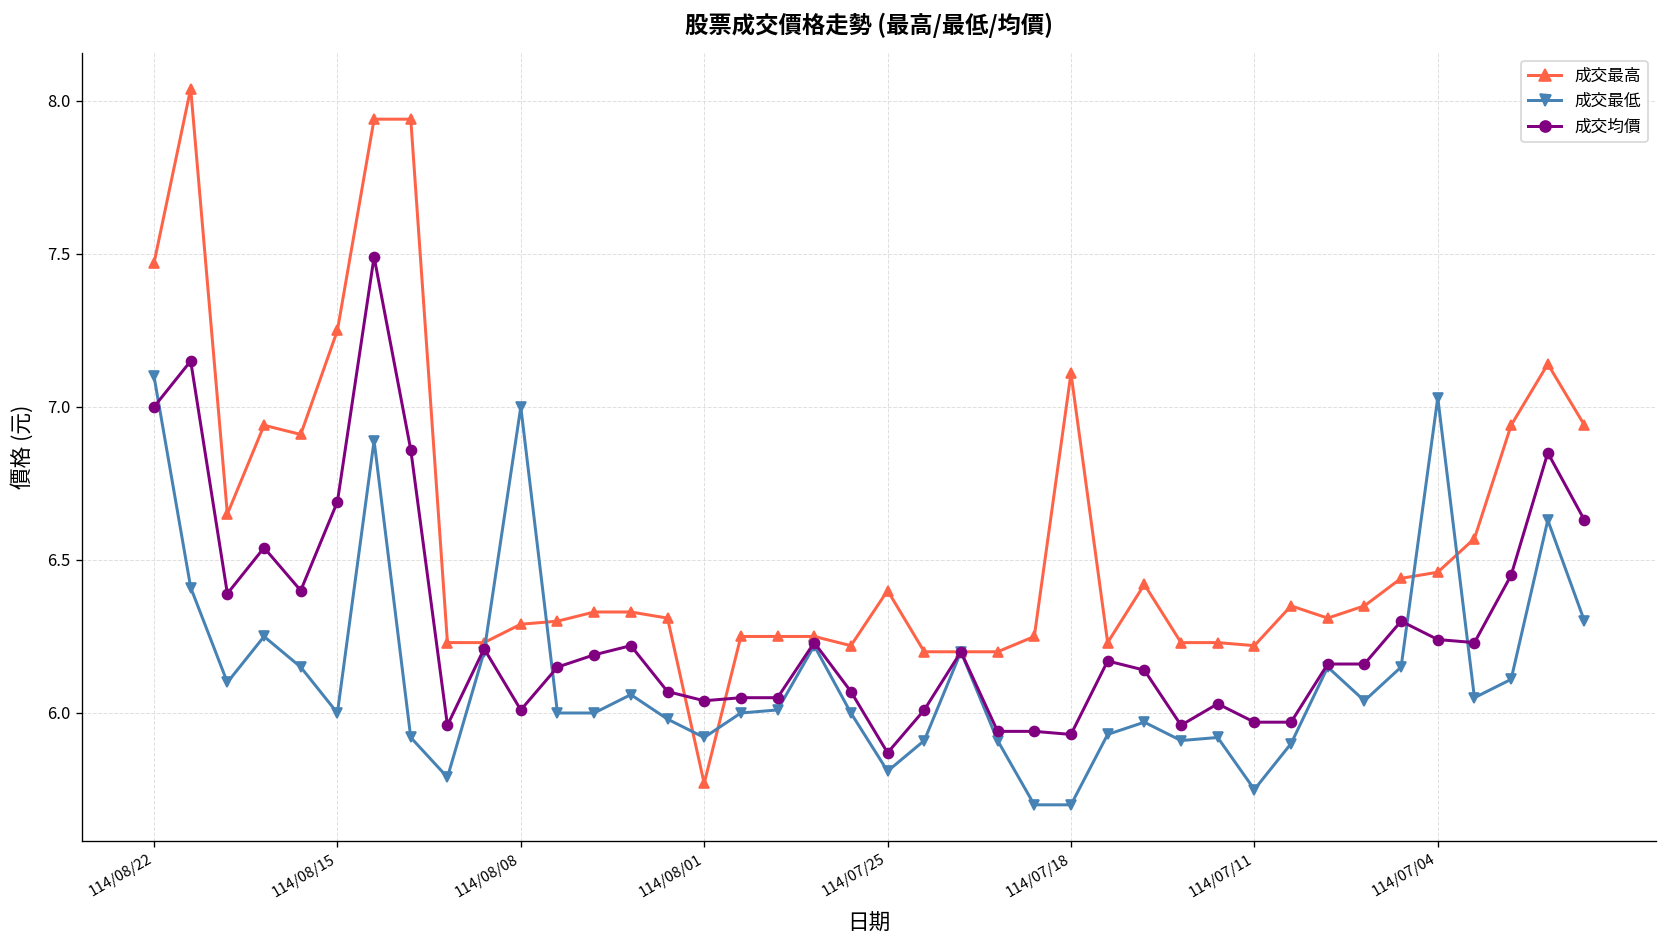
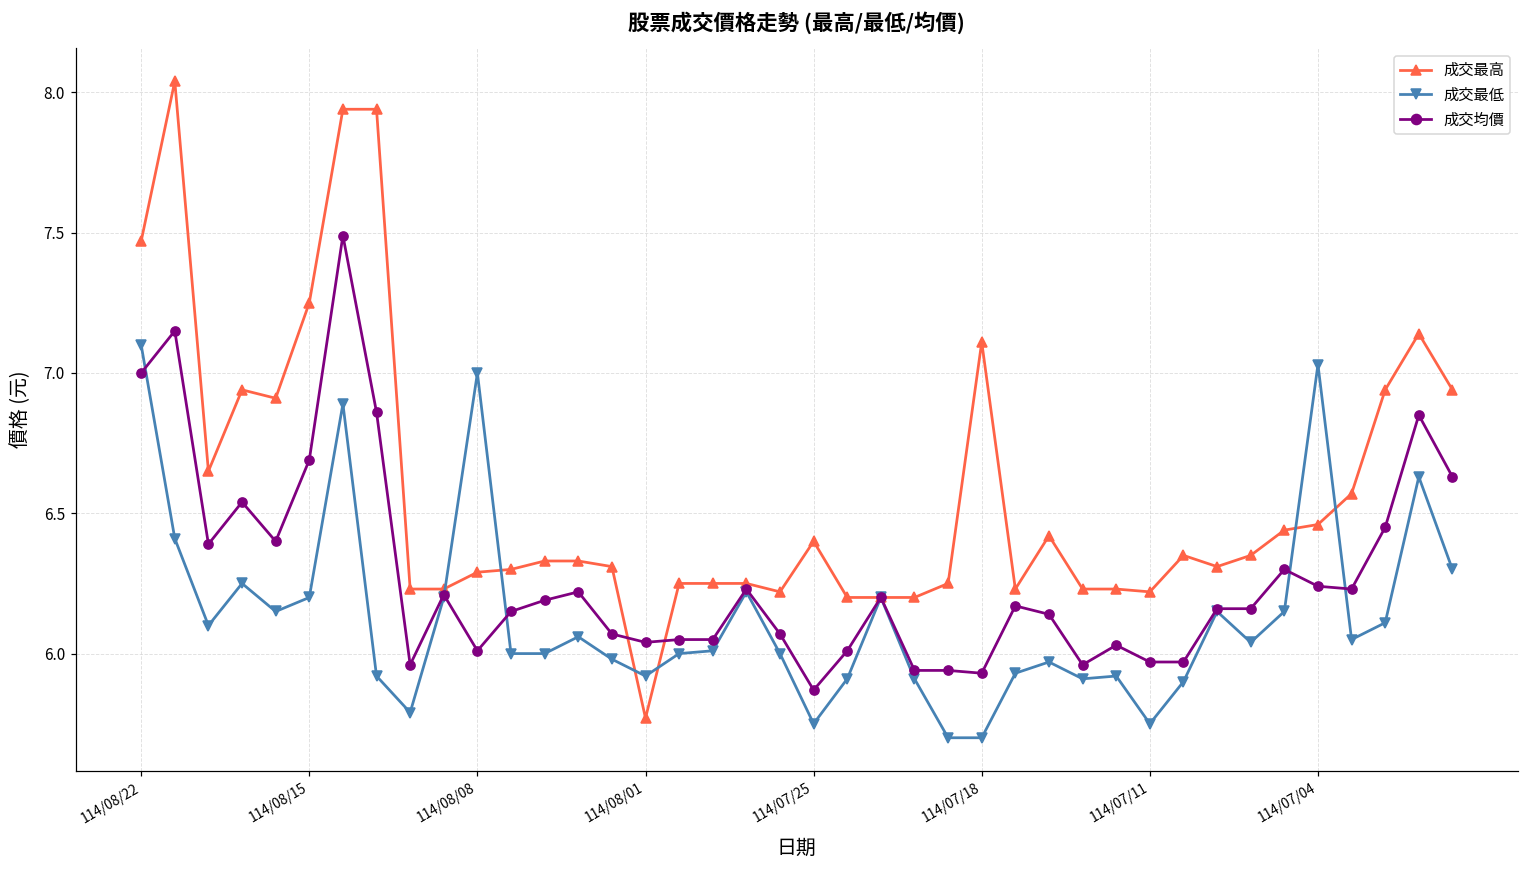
成交最低, 114/08/15: 6.0 -> 6.2
成交最低, 114/07/25: 5.81 -> 5.75
